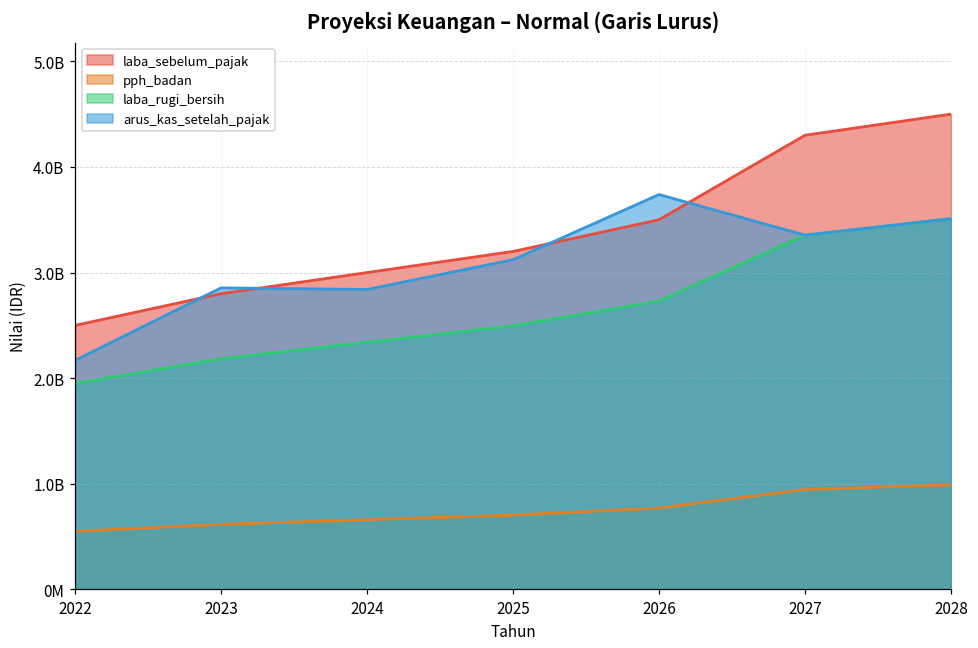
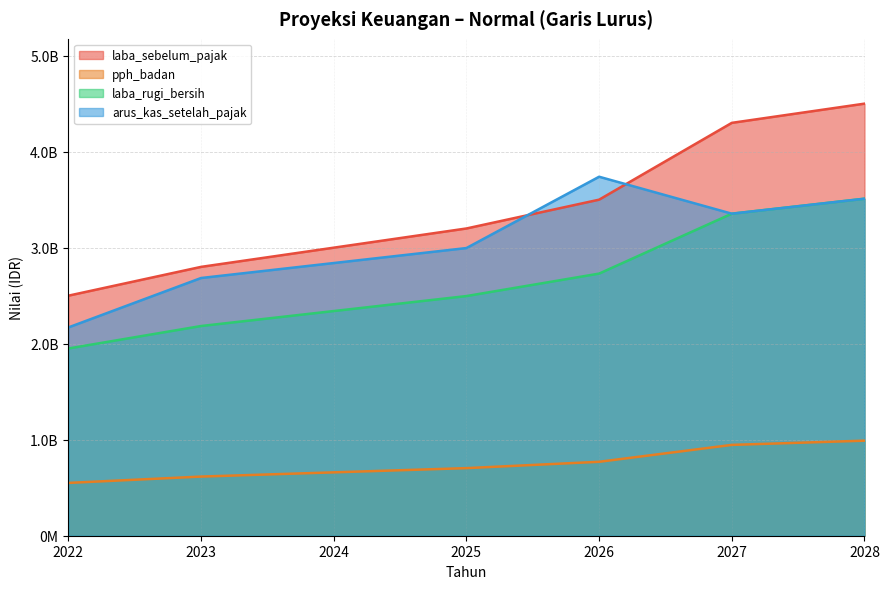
arus_kas_setelah_pajak, 2023: 2900000000 -> 2700000000
arus_kas_setelah_pajak, 2025: 3100000000 -> 3000000000
